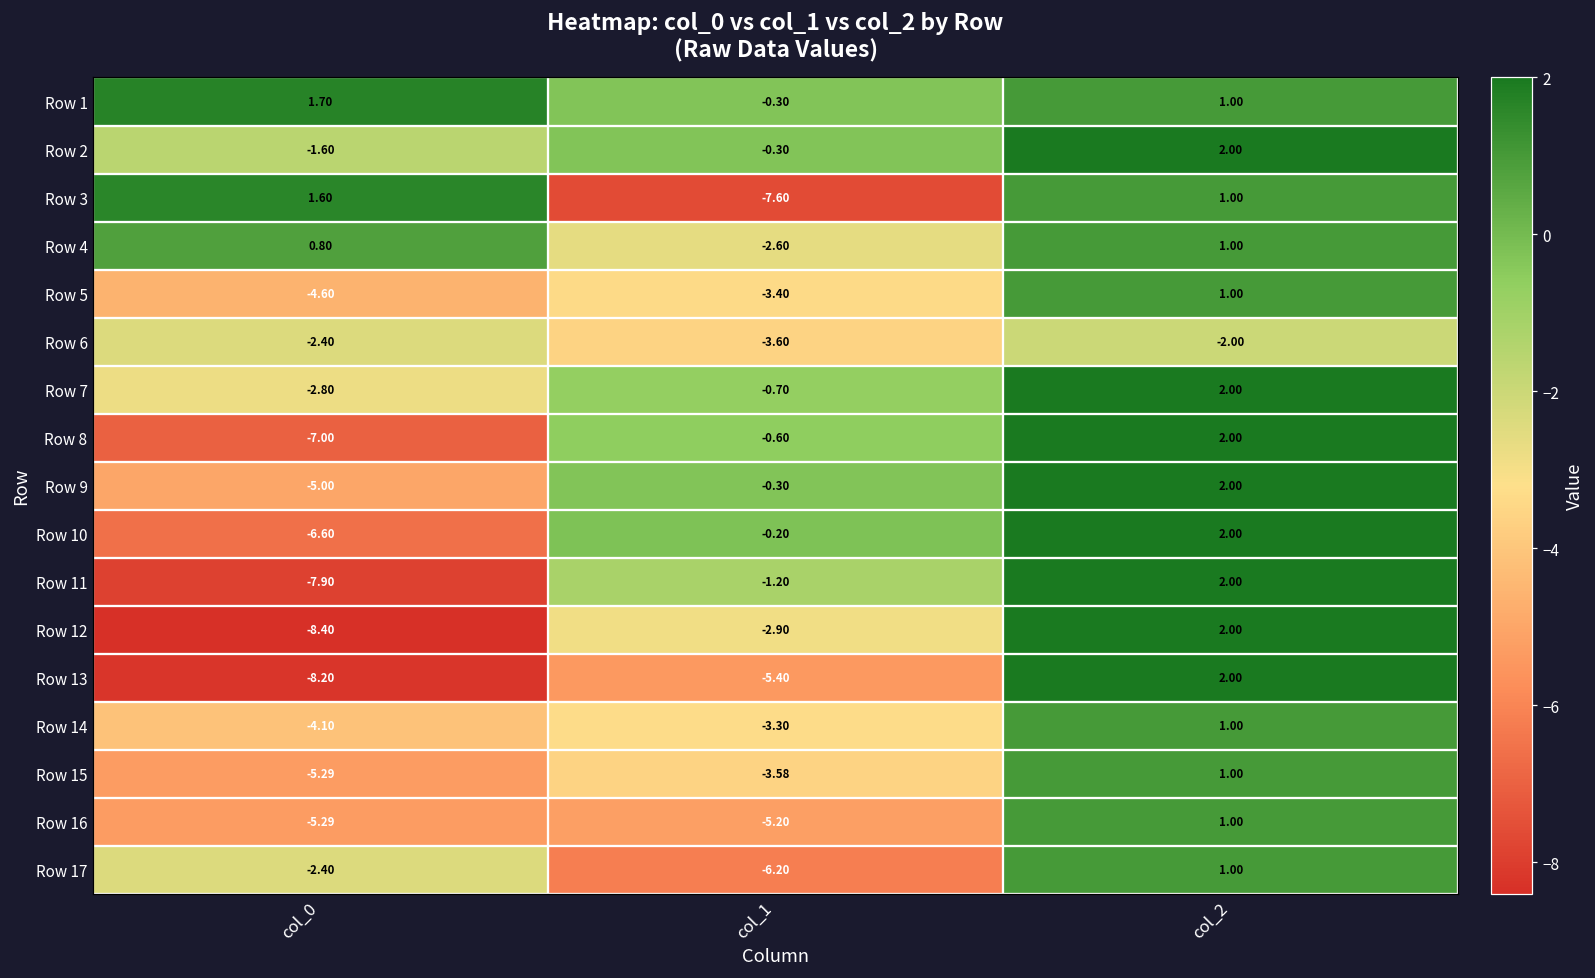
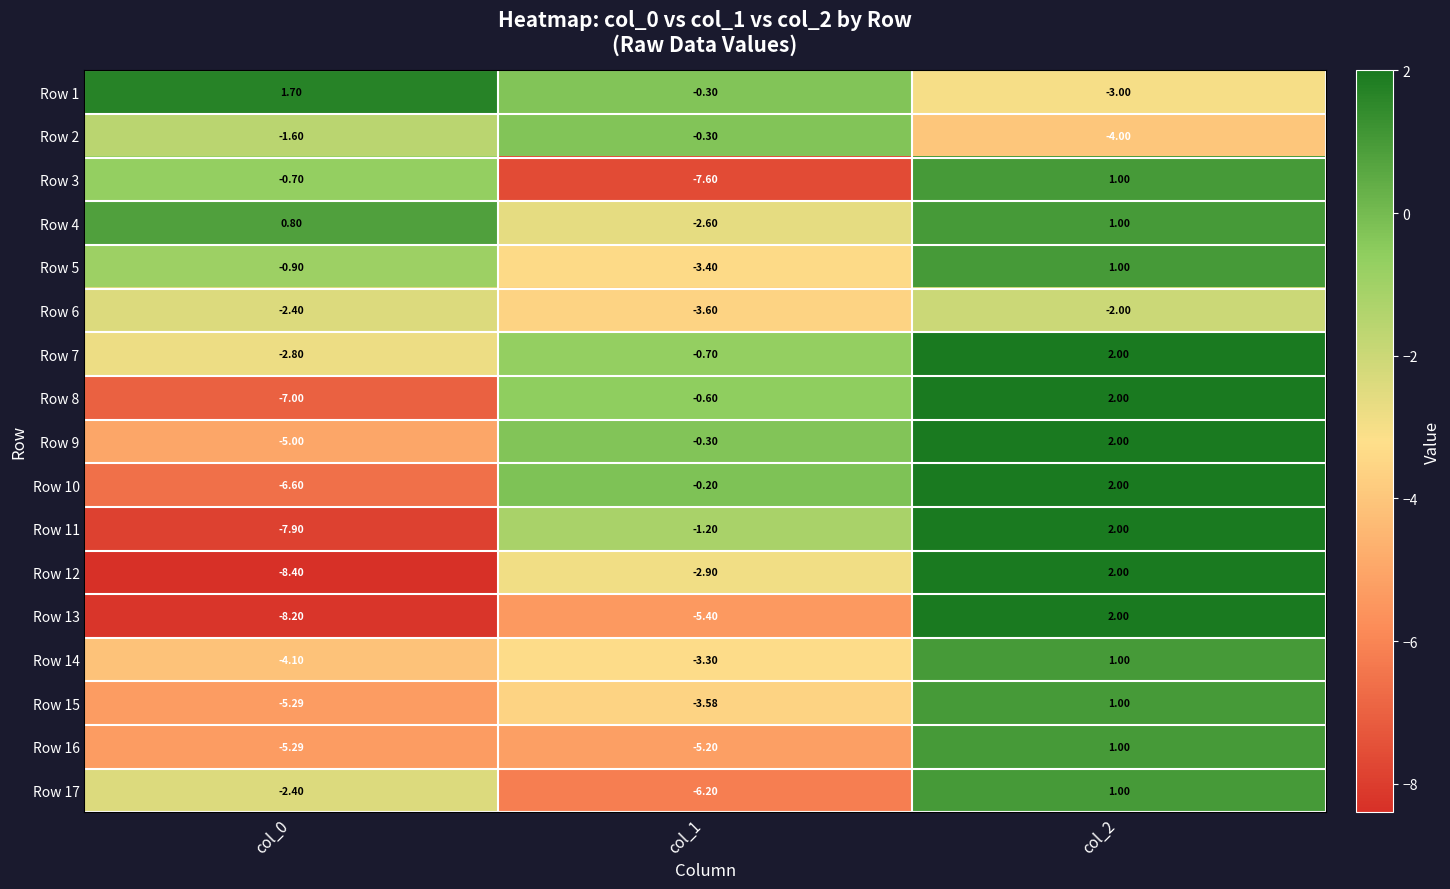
Row 1, col_2: 1.00 -> -3.00
Row 2, col_2: 2.00 -> -4.00
Row 3, col_0: 1.60 -> -0.70
Row 5, col_0: -4.60 -> -0.90
